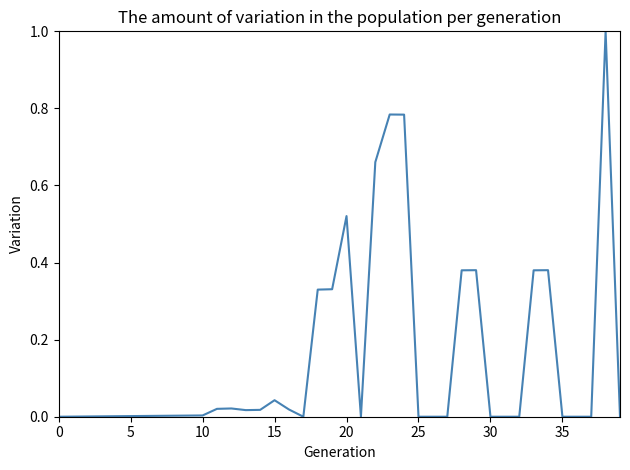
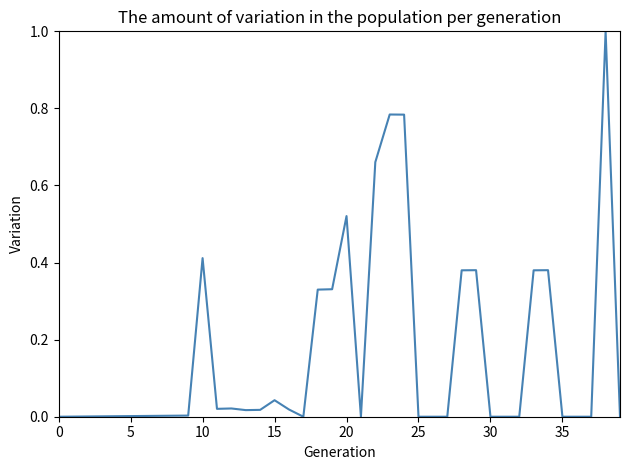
10: 0.00 -> 0.41
